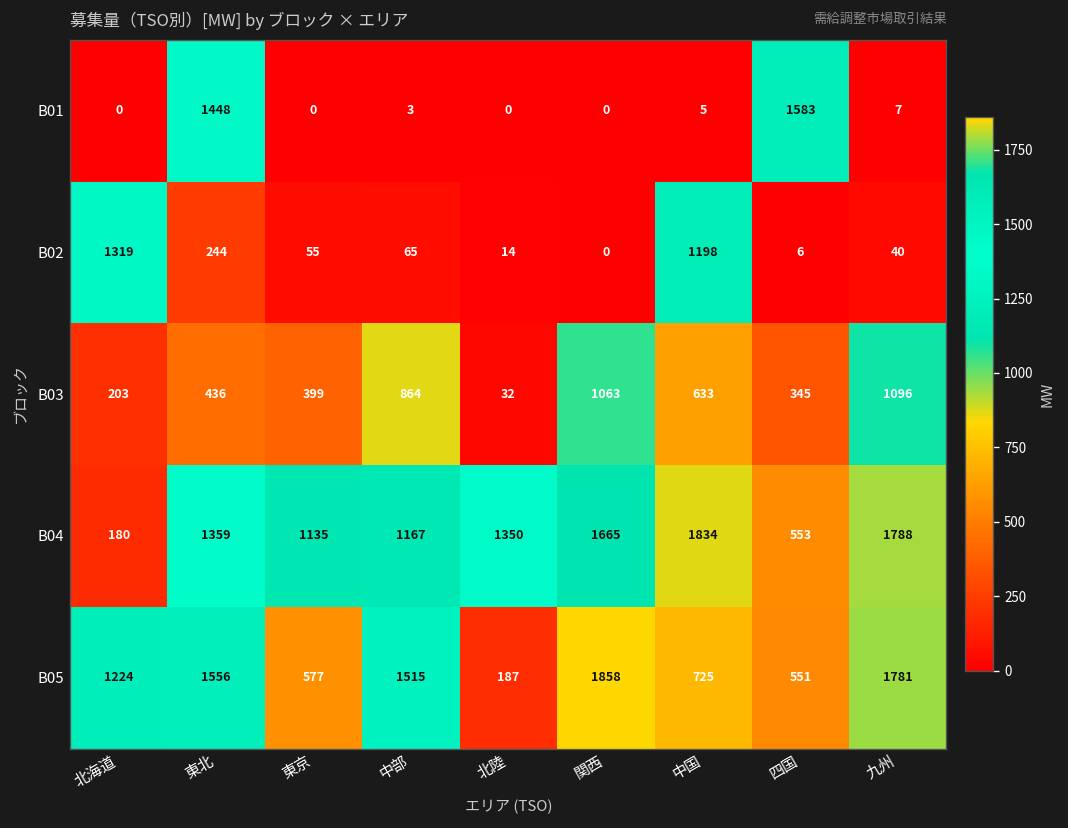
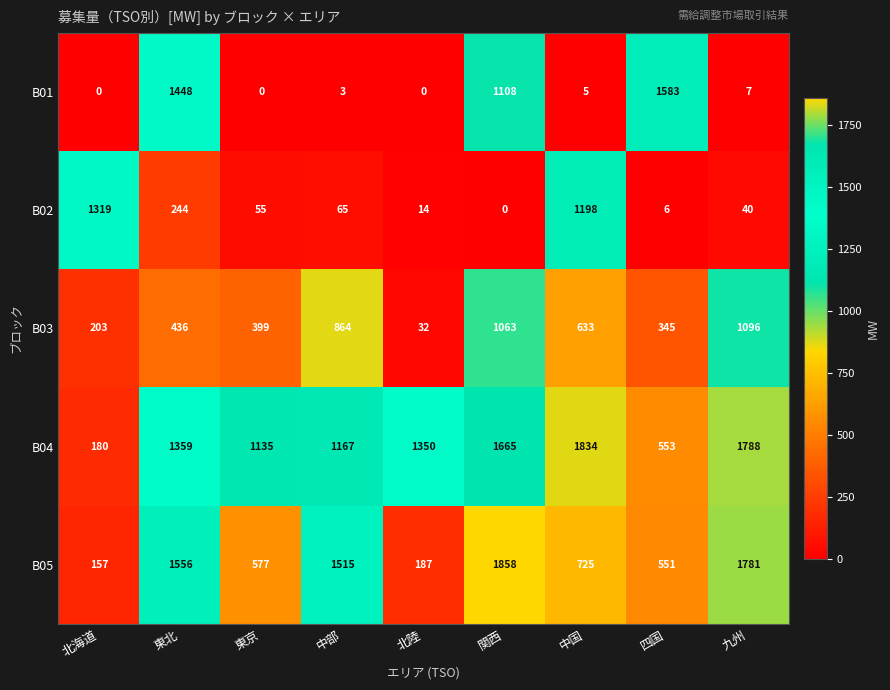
B01, 関西: 0 -> 1108
B05, 北海道: 1224 -> 157
